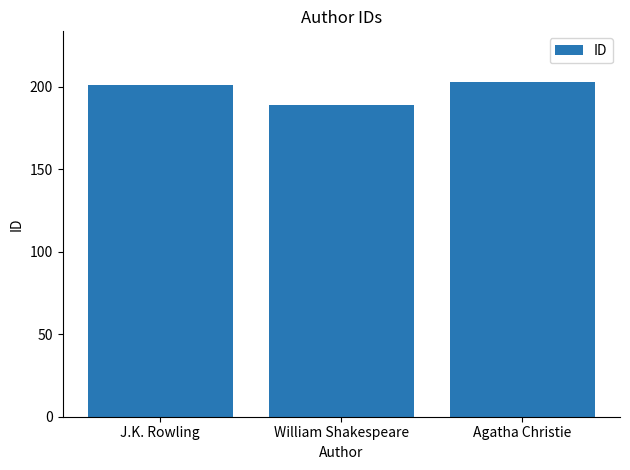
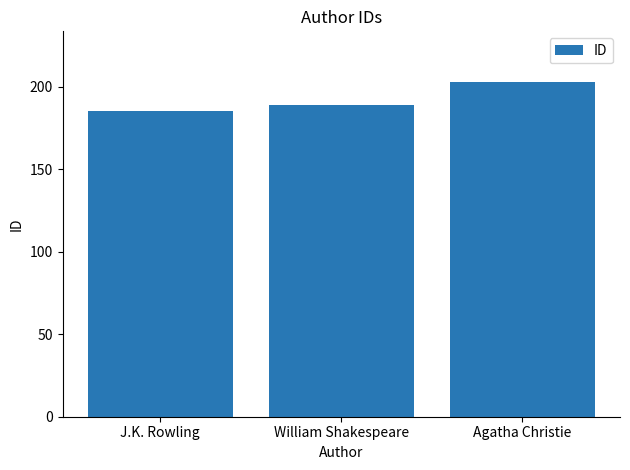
J.K. Rowling: 201 -> 185
